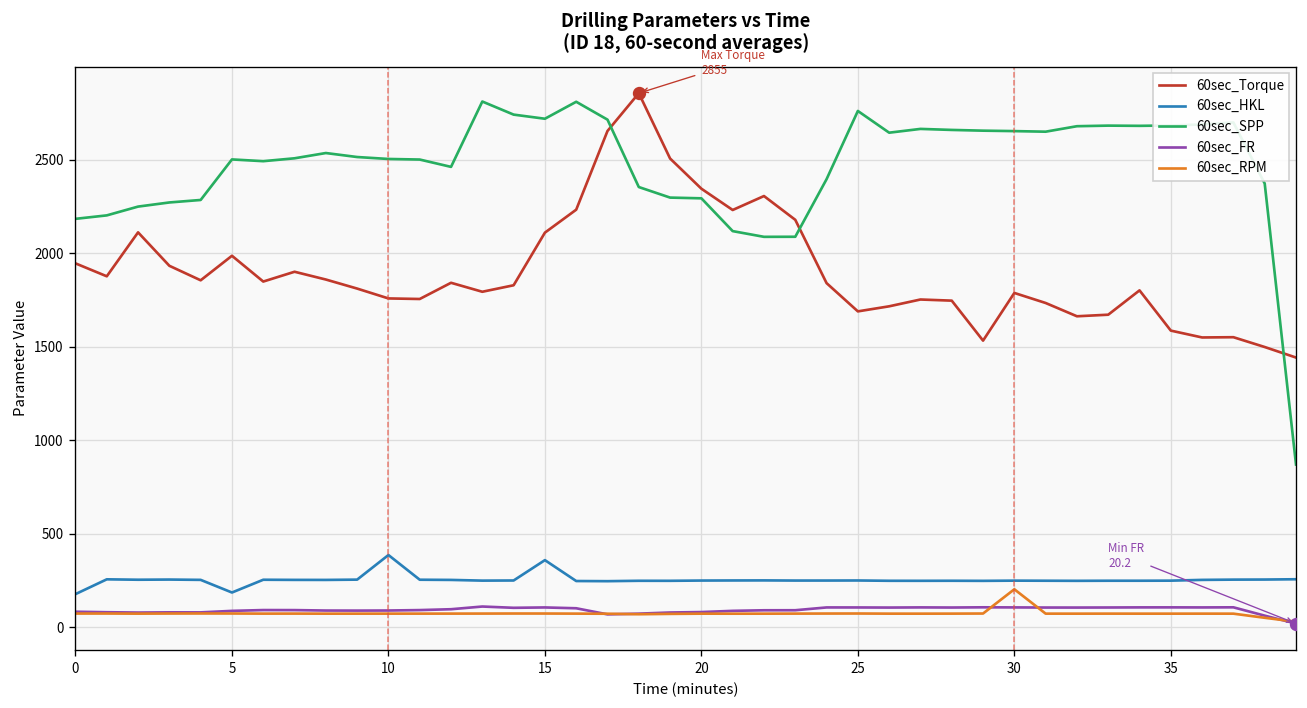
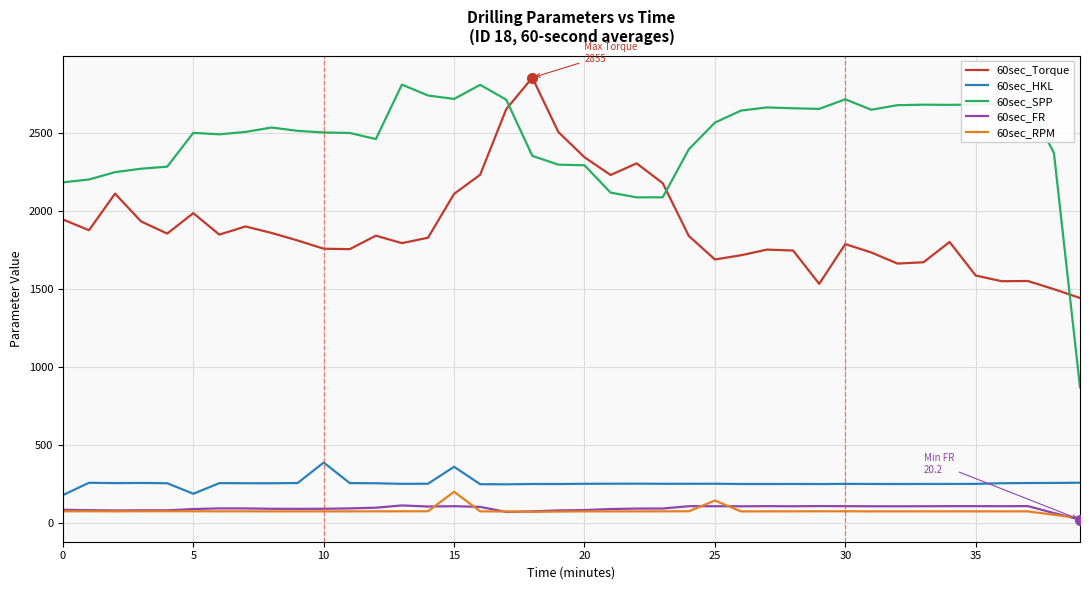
60sec_RPM, 15: 70 -> 200
60sec_SPP, 25: 2760 -> 2570
60sec_RPM, 25: 70 -> 140
60sec_SPP, 30: 2650 -> 2720
60sec_RPM, 30: 200 -> 70
